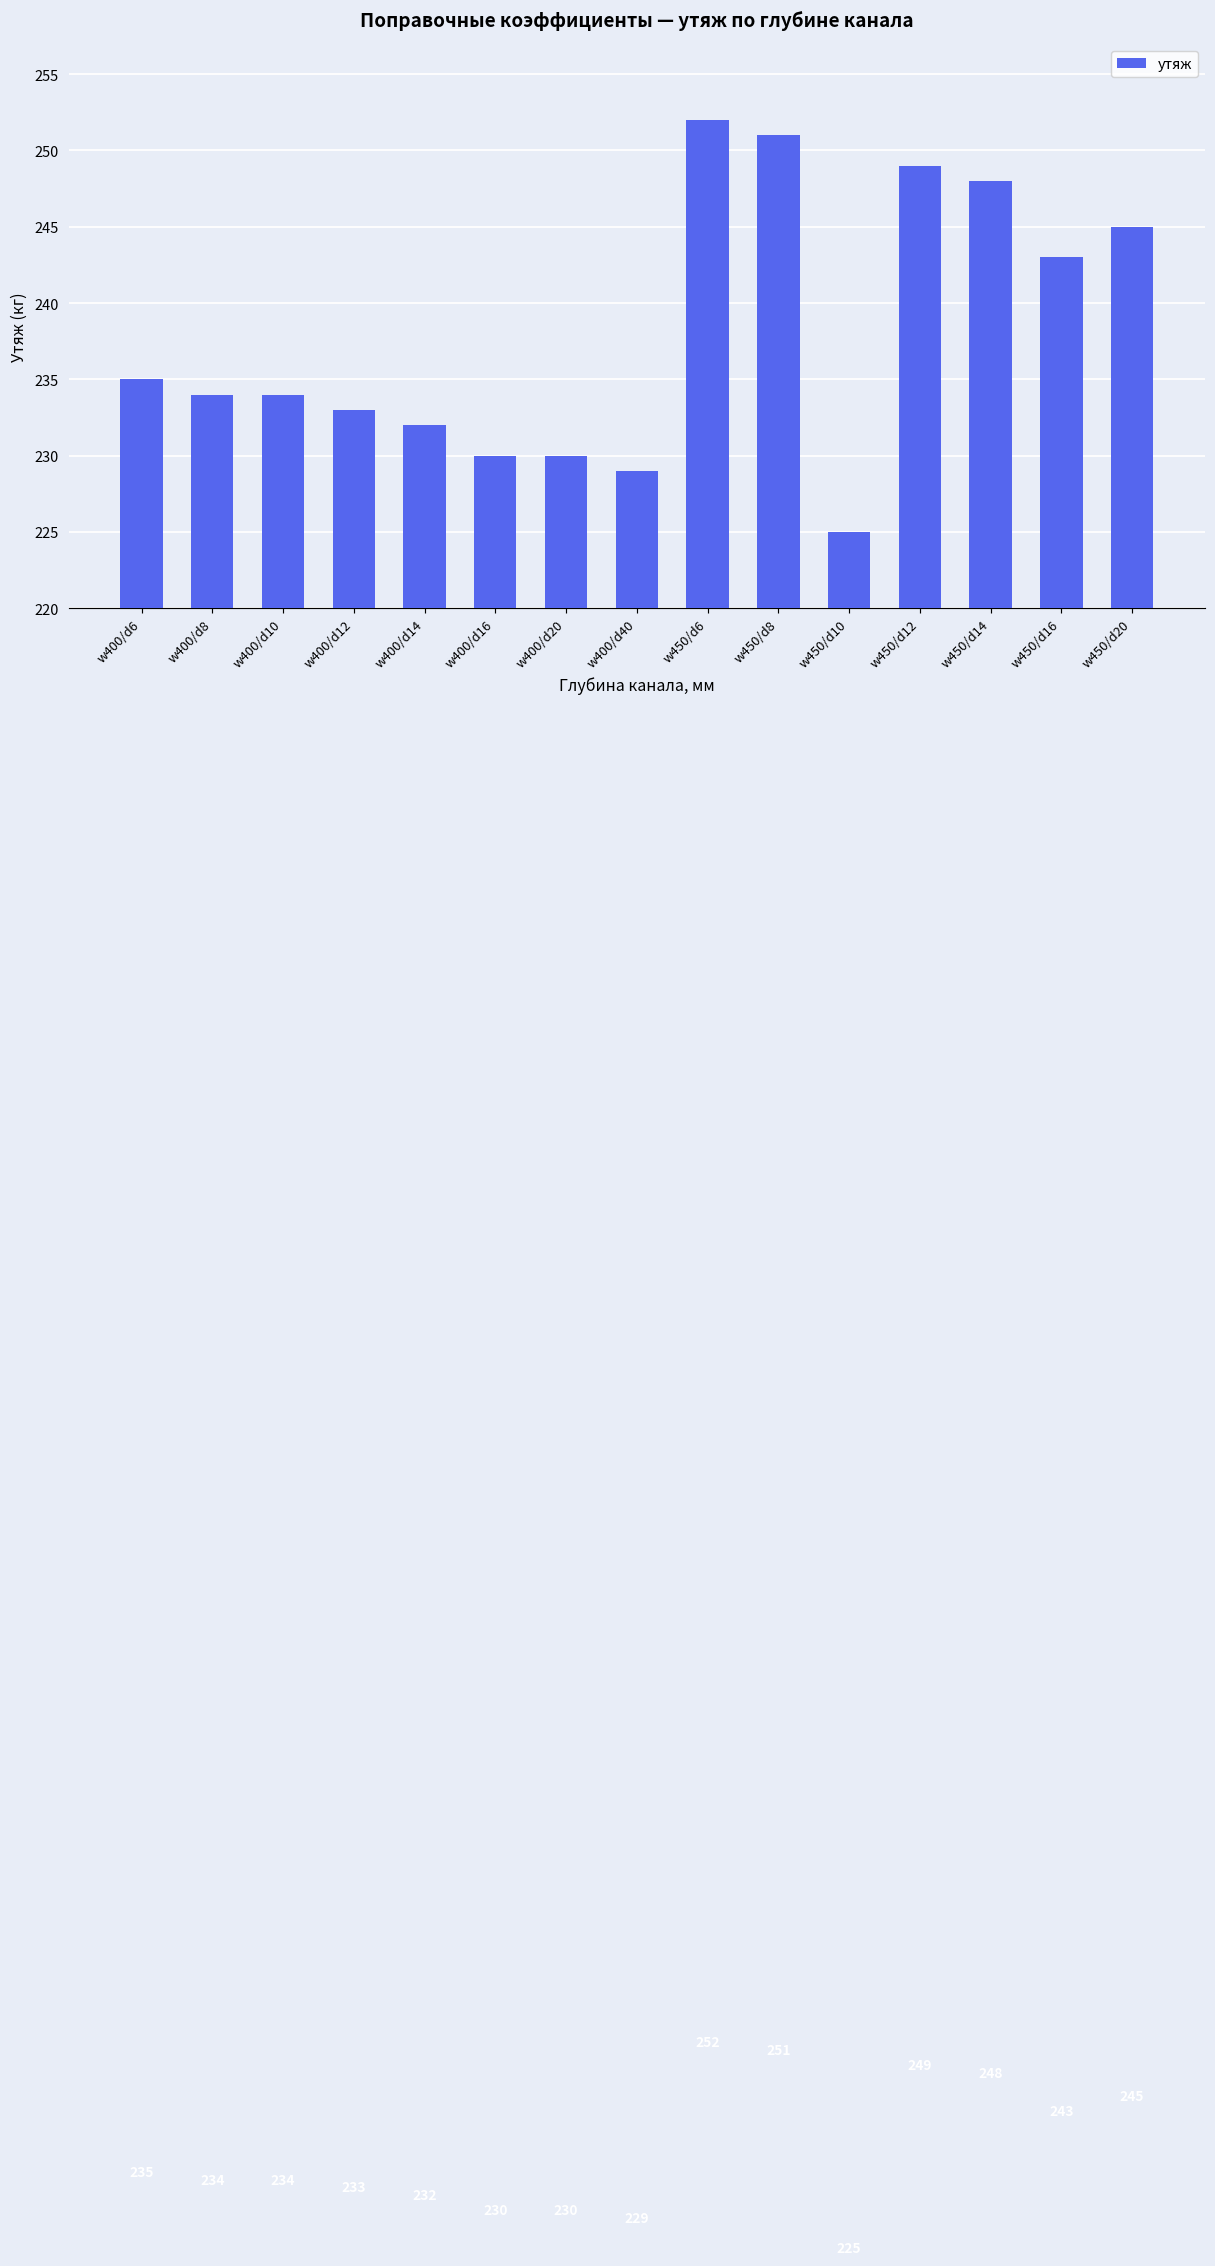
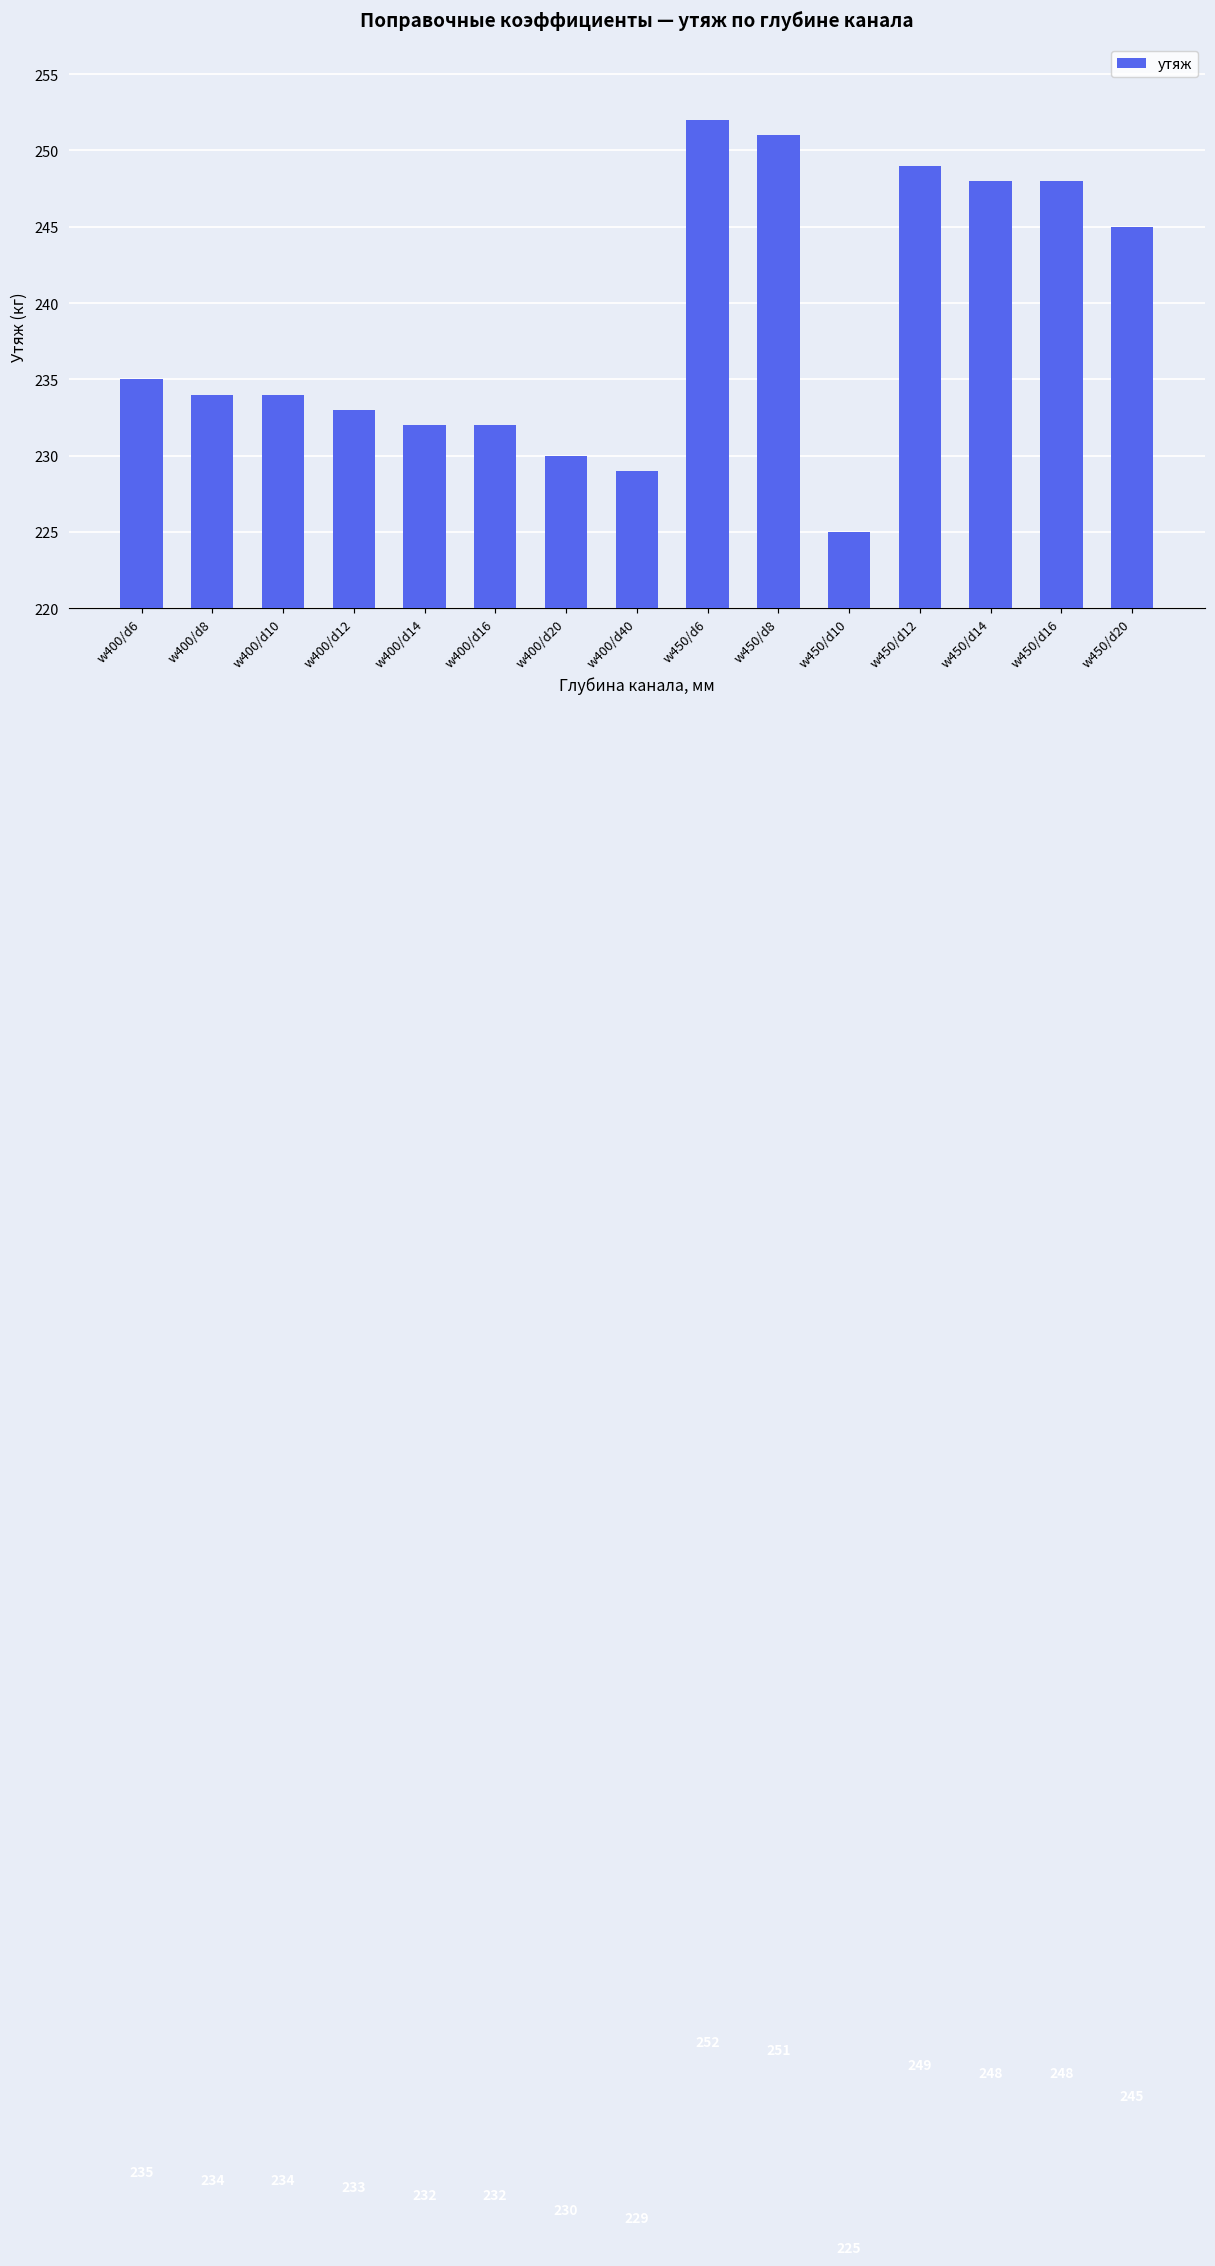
w400/d16: 230 -> 232
w450/d16: 243 -> 248
